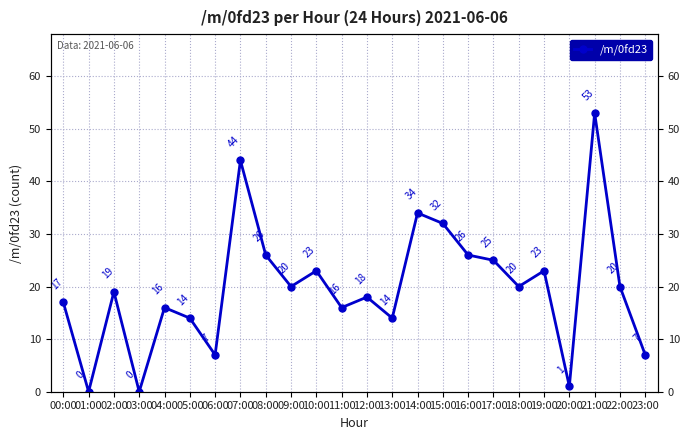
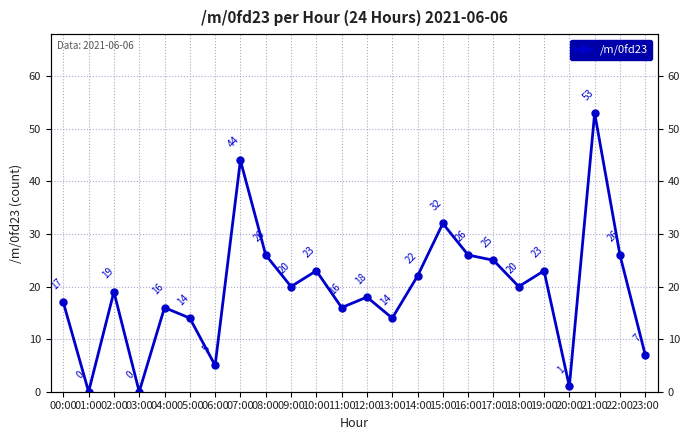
06:00: 7 -> 5
14:00: 34 -> 22
22:00: 20 -> 26
